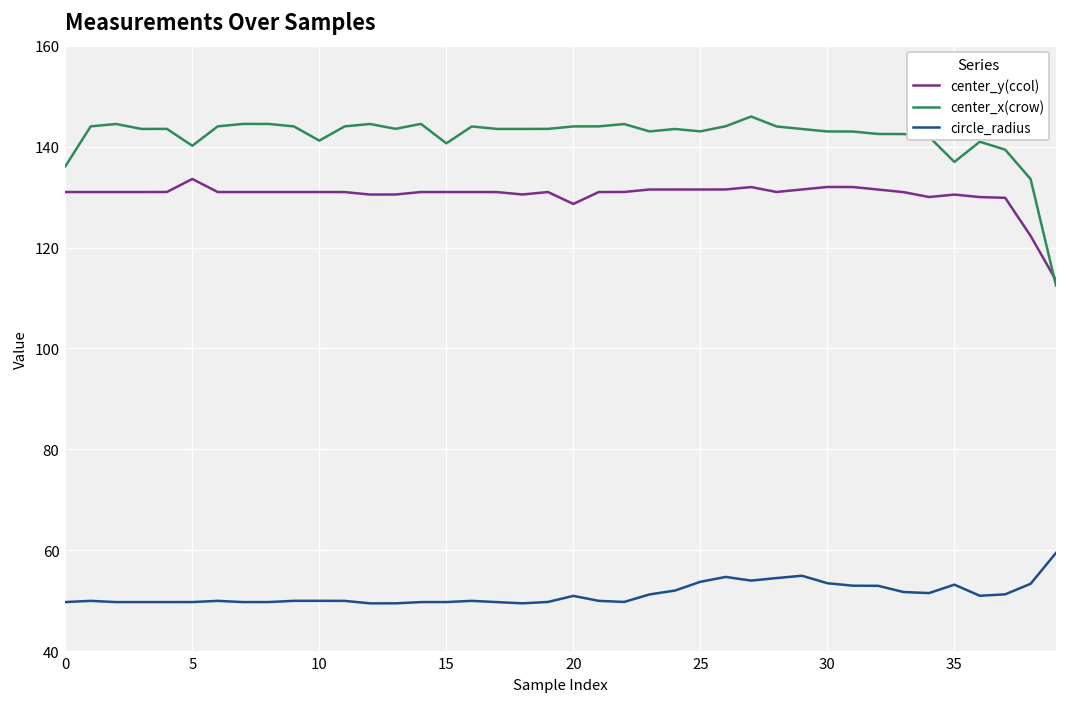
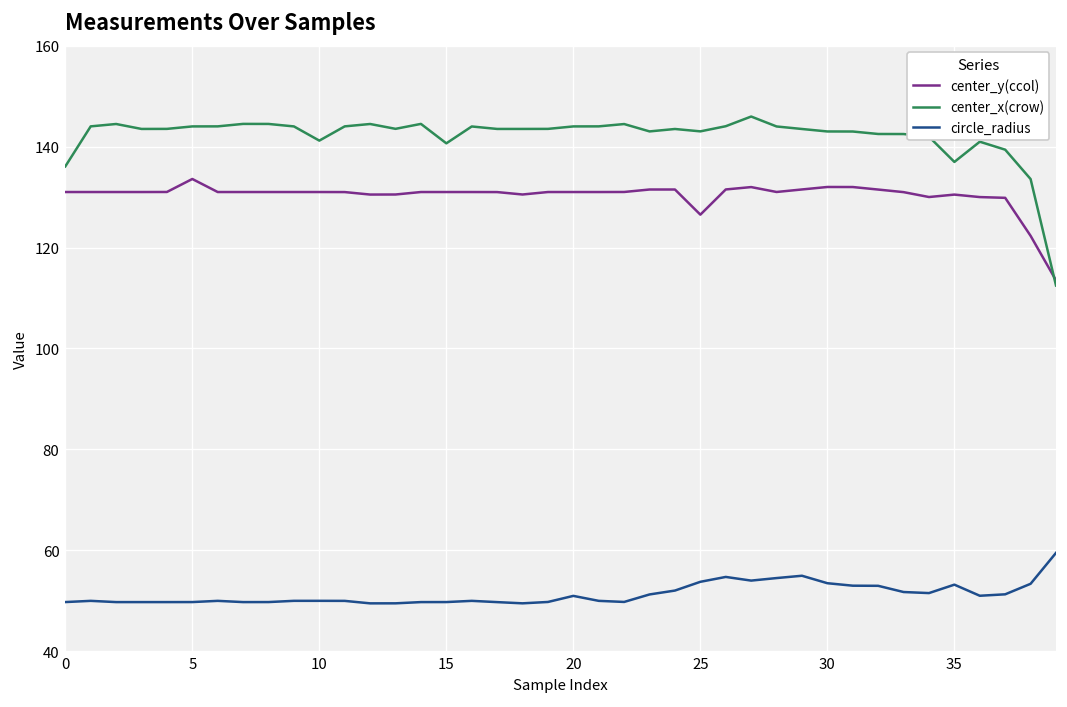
center_x(crow), 5: 140 -> 144
center_y(ccol), 20: 129 -> 131
center_y(ccol), 25: 131 -> 127
